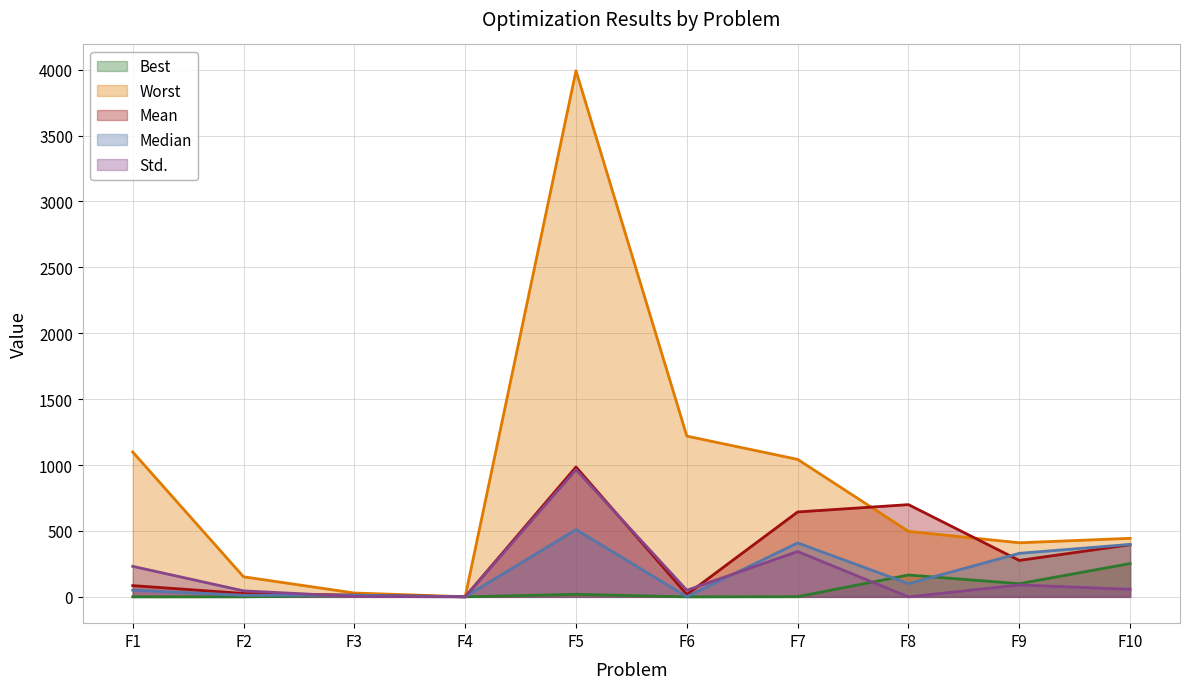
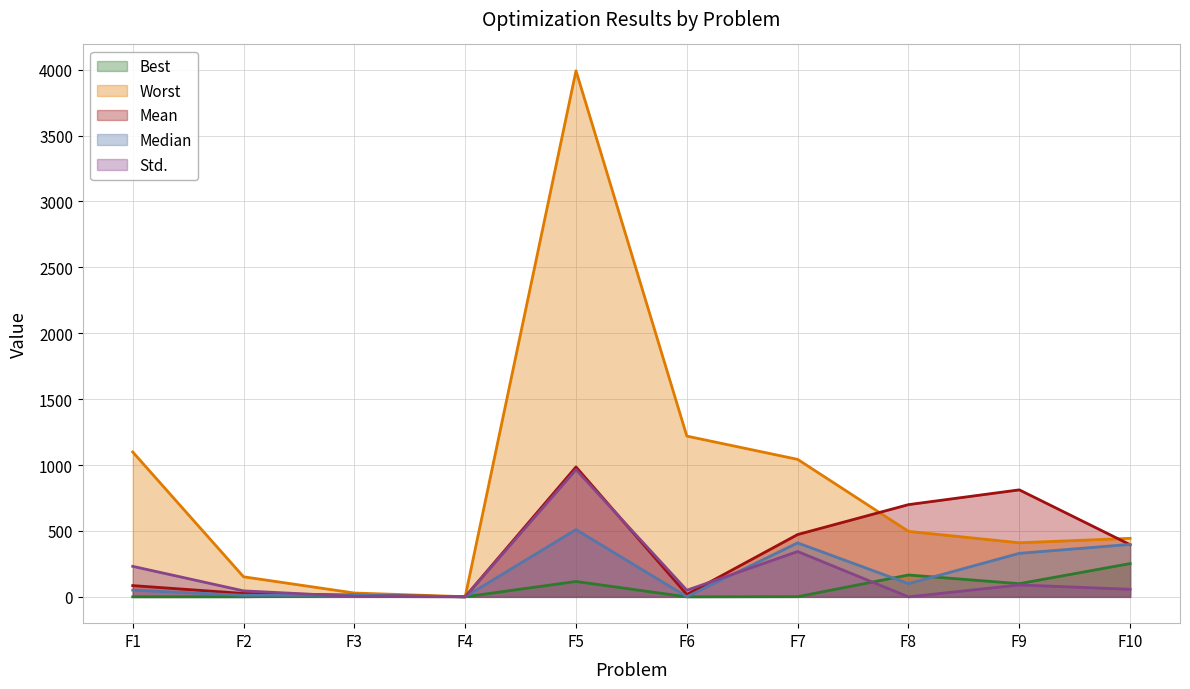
Best, F5: 20 -> 120
Mean, F7: 640 -> 470
Mean, F9: 280 -> 810
